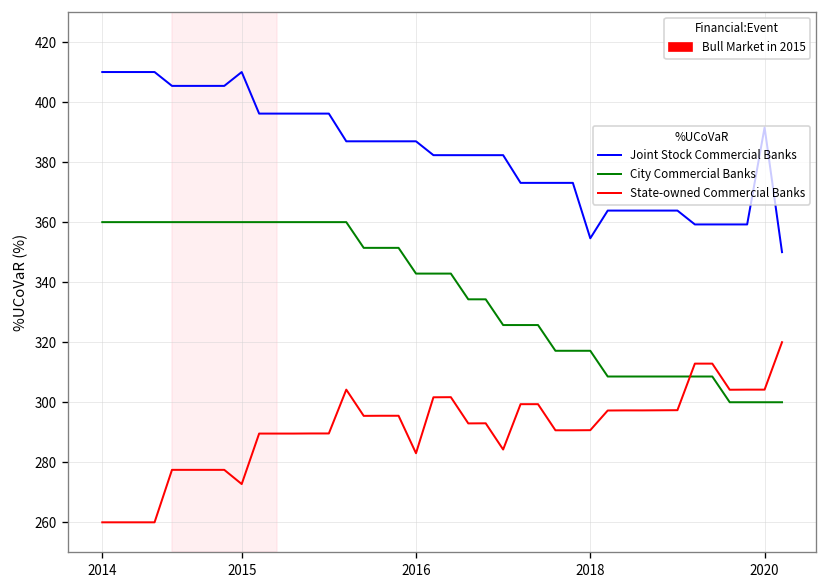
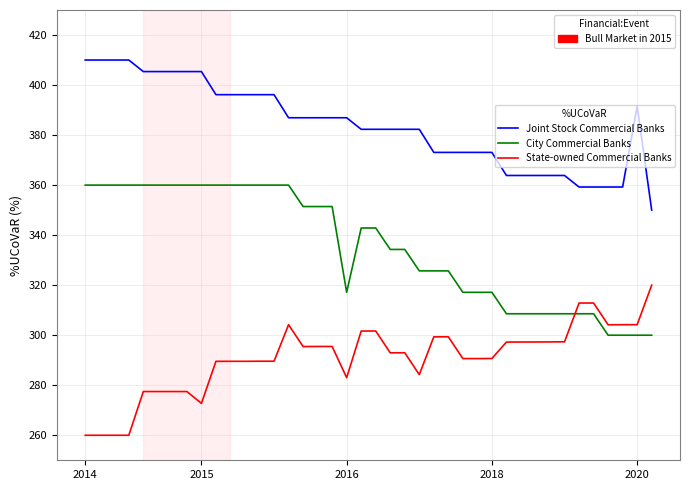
Joint Stock Commercial Banks, 2015: 410 -> 405
City Commercial Banks, 2016: 343 -> 317
Joint Stock Commercial Banks, 2018: 355 -> 373
